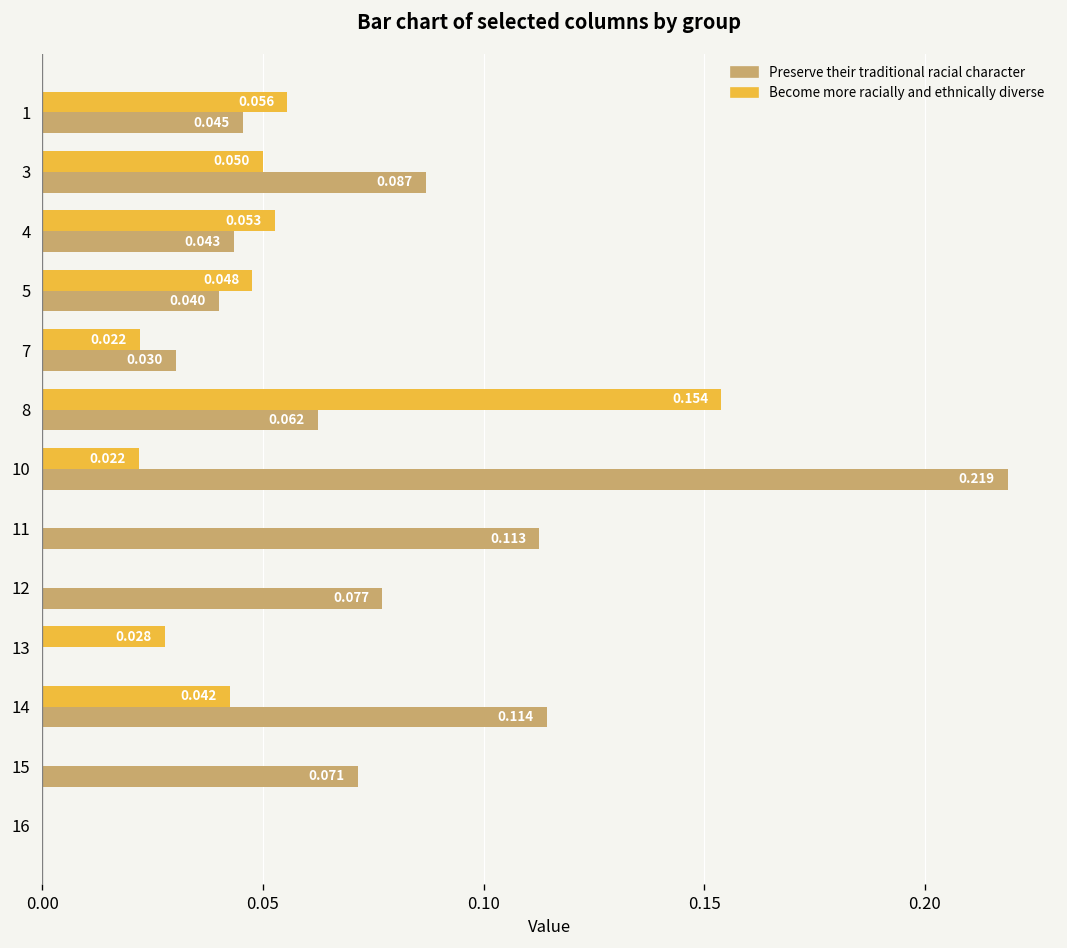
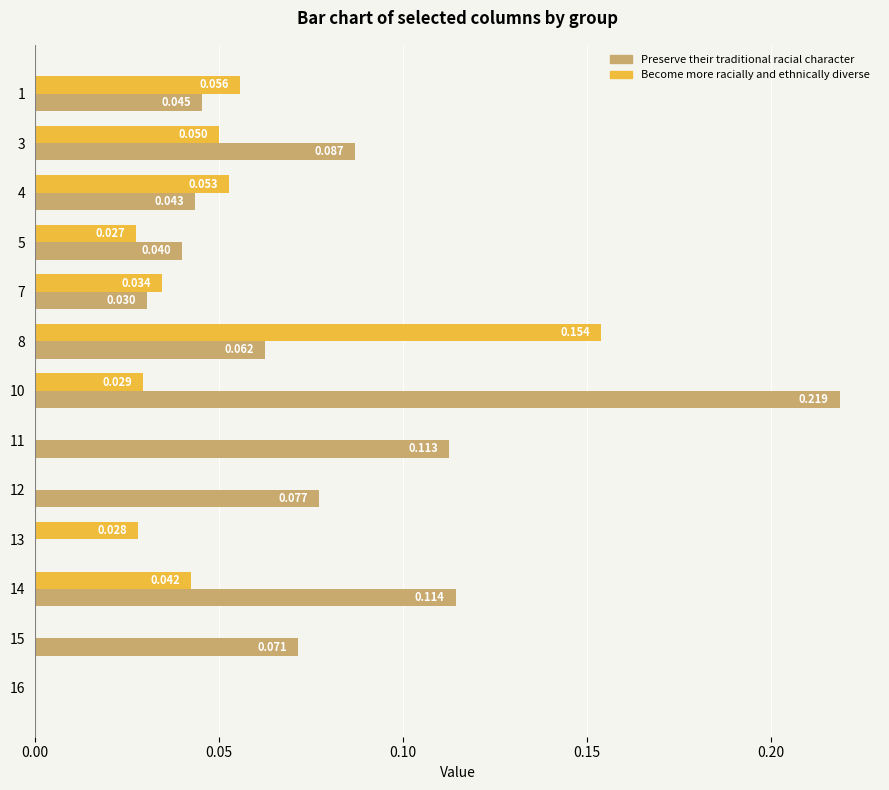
Become more racially and ethnically diverse, 5: 0.048 -> 0.027
Become more racially and ethnically diverse, 7: 0.022 -> 0.034
Become more racially and ethnically diverse, 10: 0.022 -> 0.029
